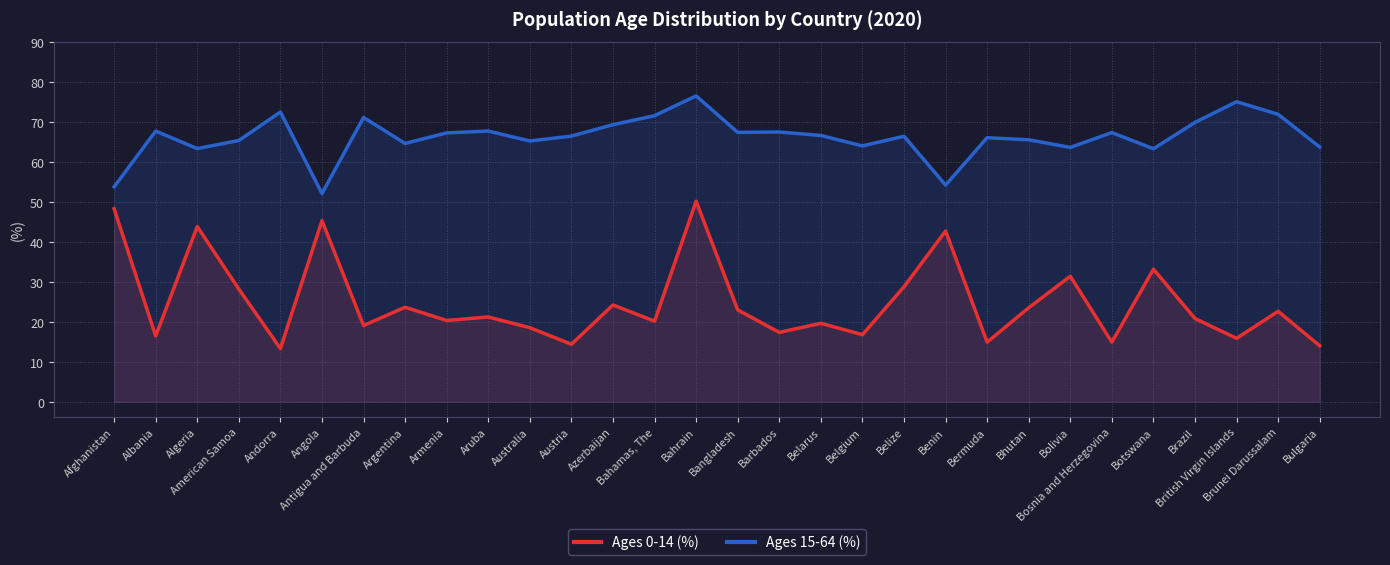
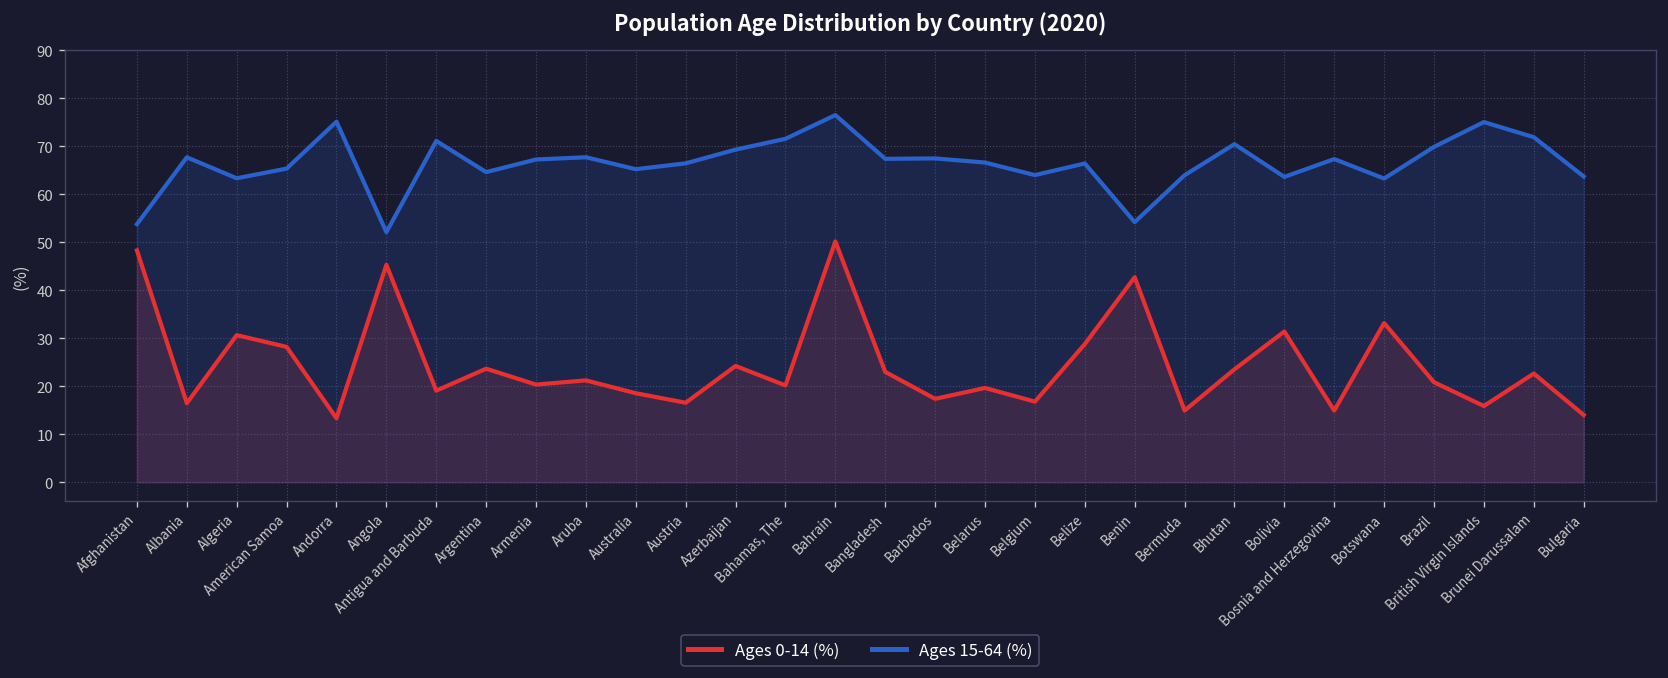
Ages 0-14 (%), Algeria: 44 -> 31
Ages 15-64 (%), Andorra: 72 -> 75
Ages 0-14 (%), Austria: 14 -> 17
Ages 15-64 (%), Bermuda: 66 -> 64
Ages 15-64 (%), Bhutan: 66 -> 70
